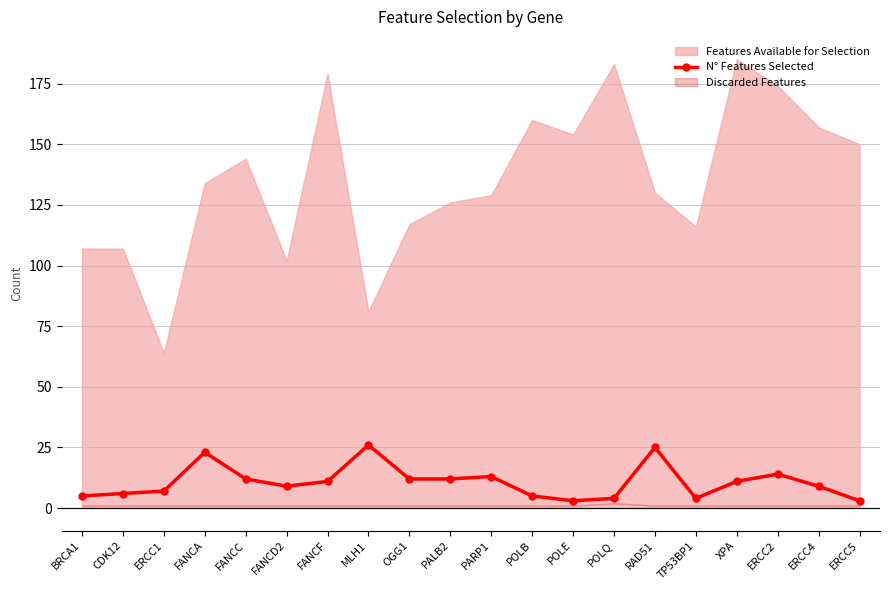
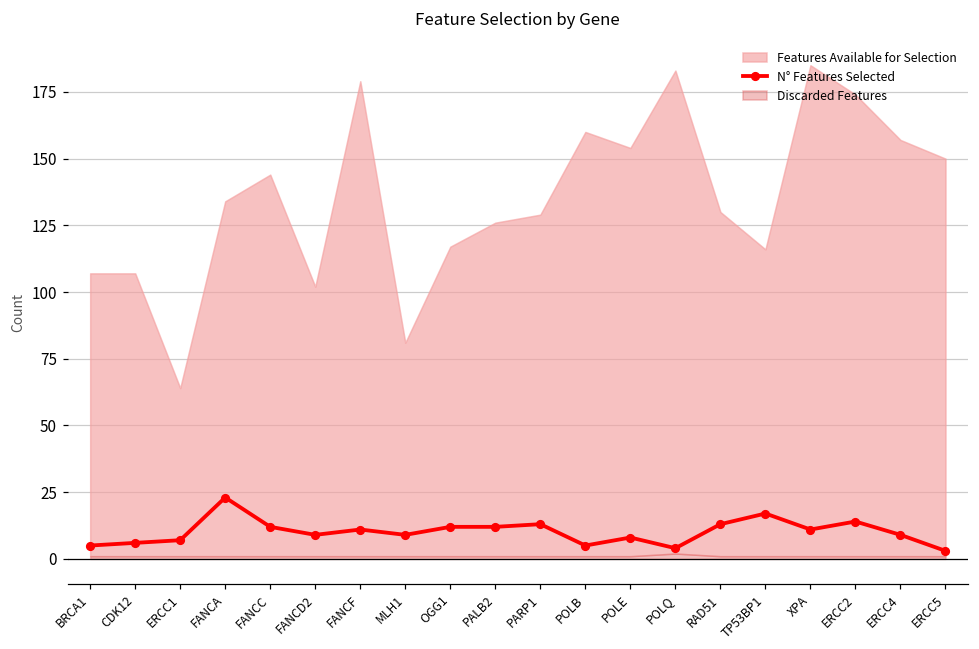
N° Features Selected, MLH1: 26 -> 9
N° Features Selected, POLE: 3 -> 8
N° Features Selected, RAD51: 25 -> 13
N° Features Selected, TP53BP1: 4 -> 17
